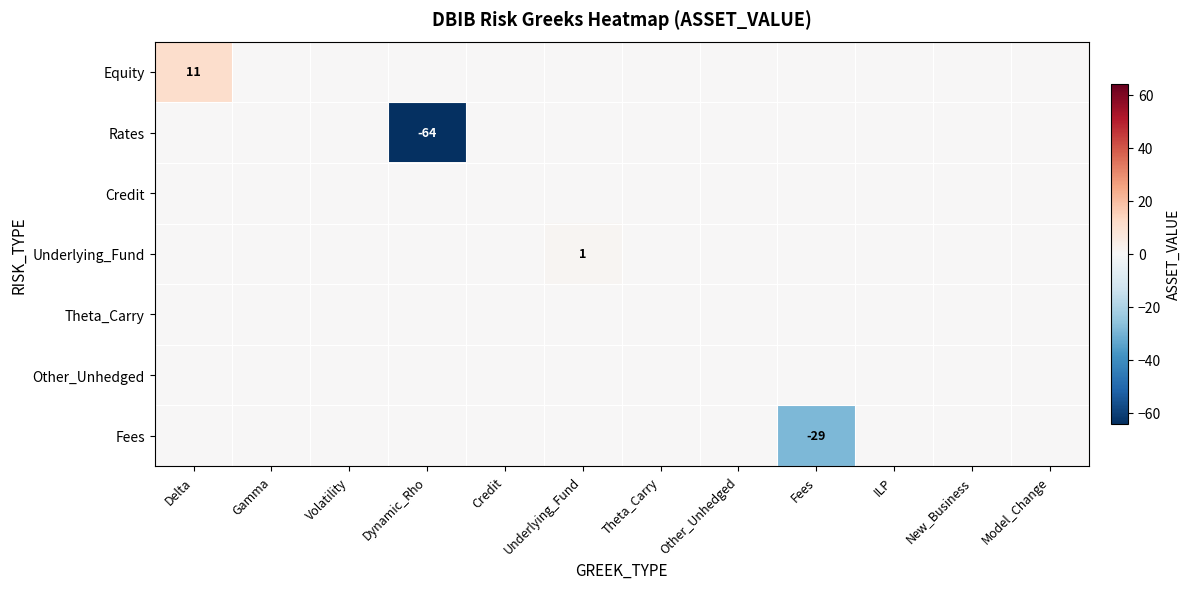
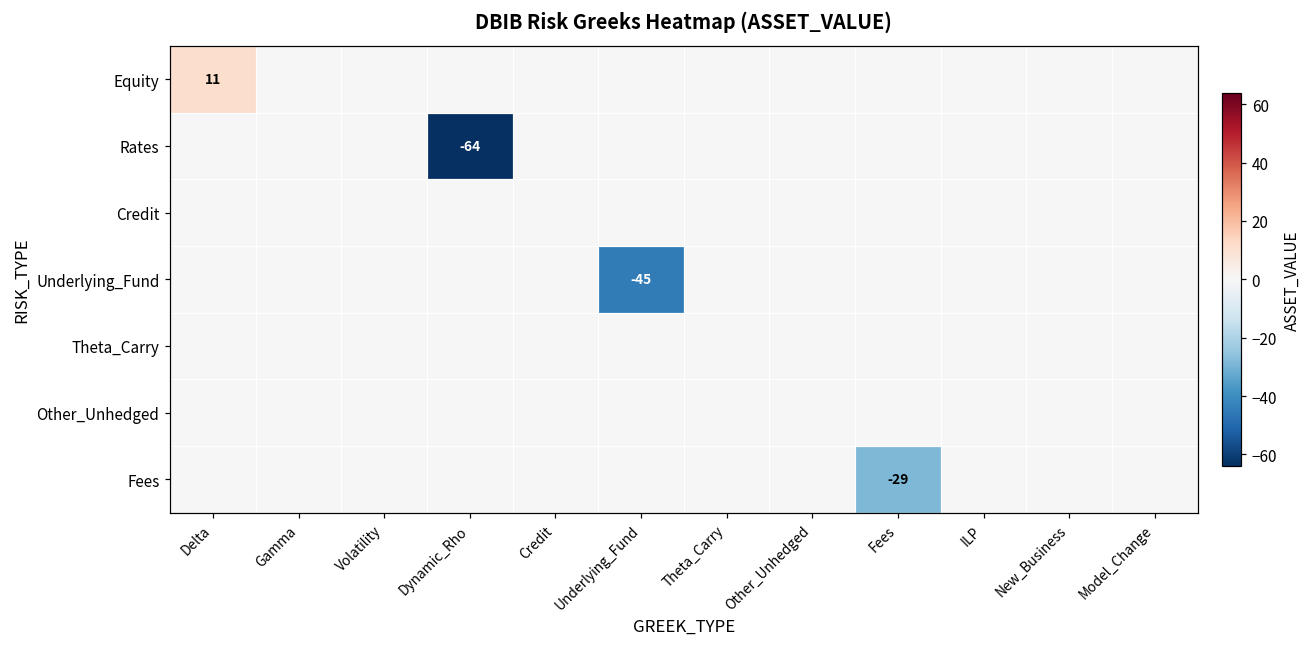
Underlying_Fund, Underlying_Fund: 1 -> -45
